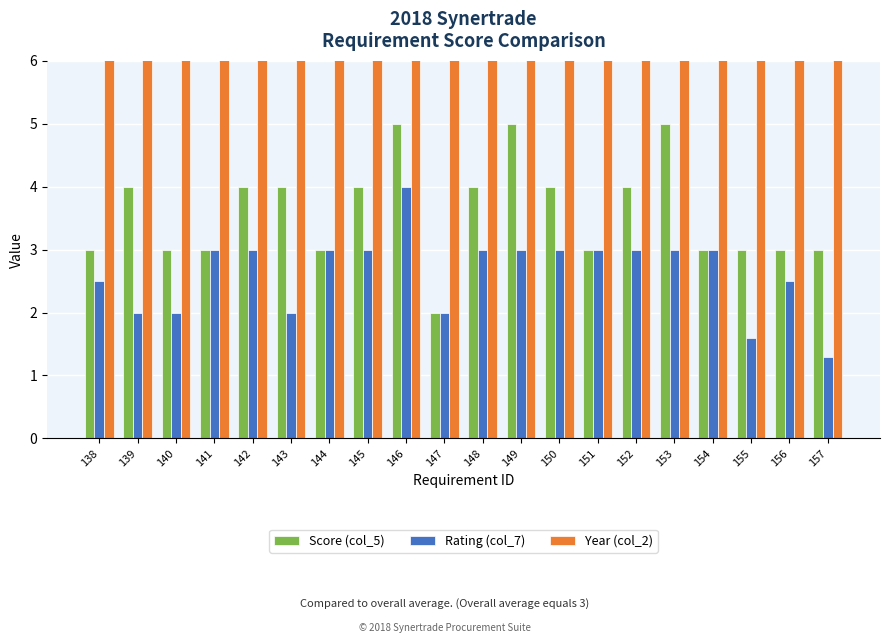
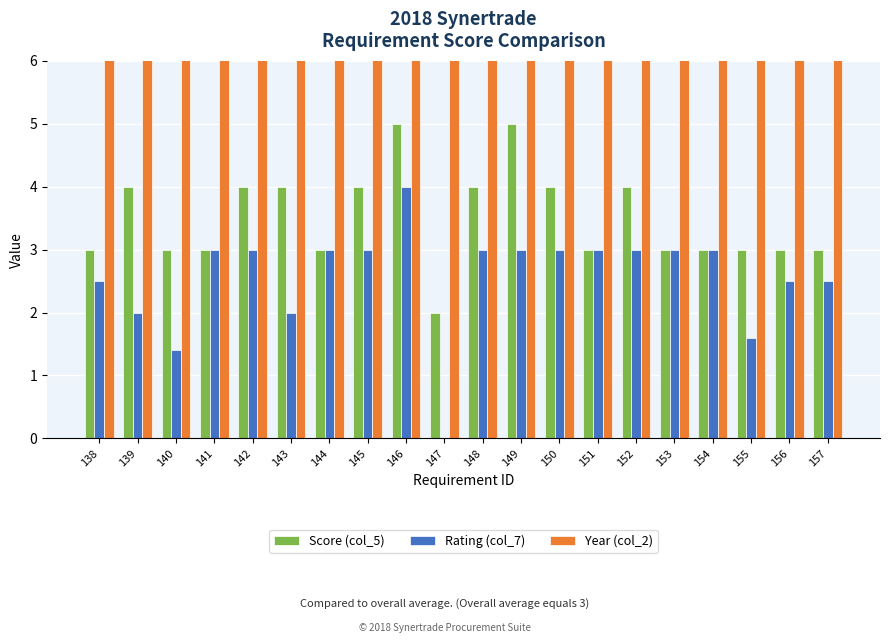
Rating (col_7), 140: 2.0 -> 1.4
Rating (col_7), 147: 2 -> 0
Score (col_5), 153: 5 -> 3
Rating (col_7), 157: 1.3 -> 2.5
